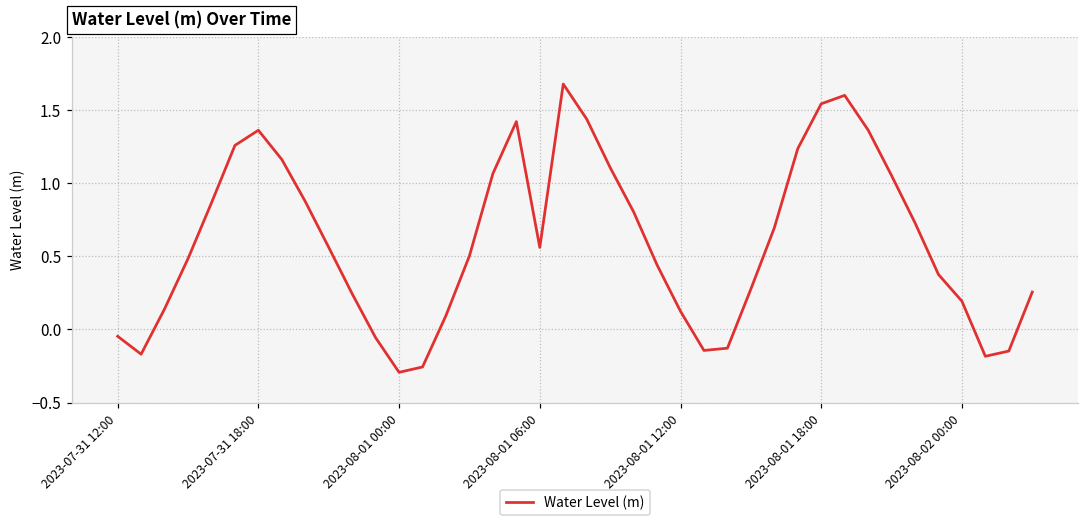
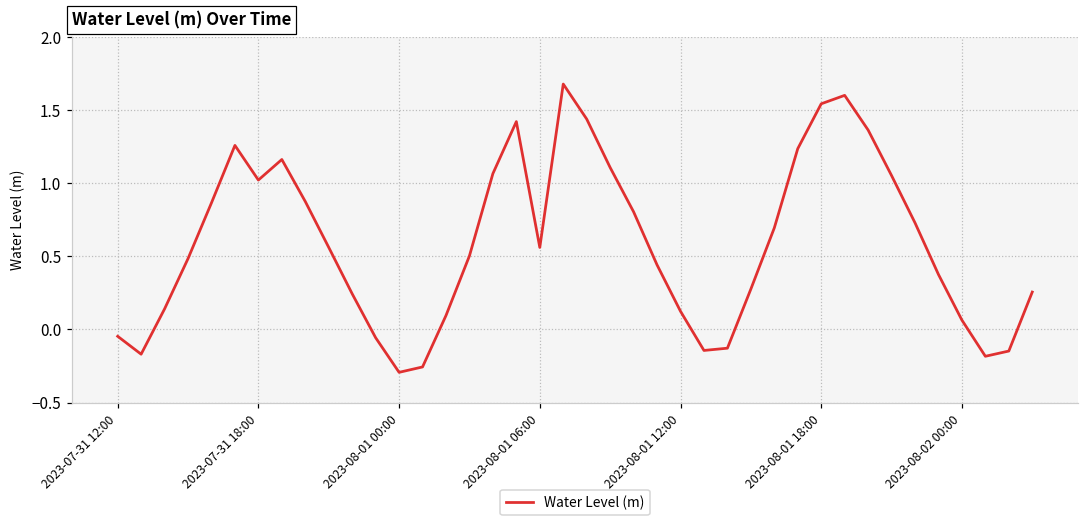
2023-07-31 18:00: 1.36 -> 1.02
2023-08-02 00:00: 0.19 -> 0.06
